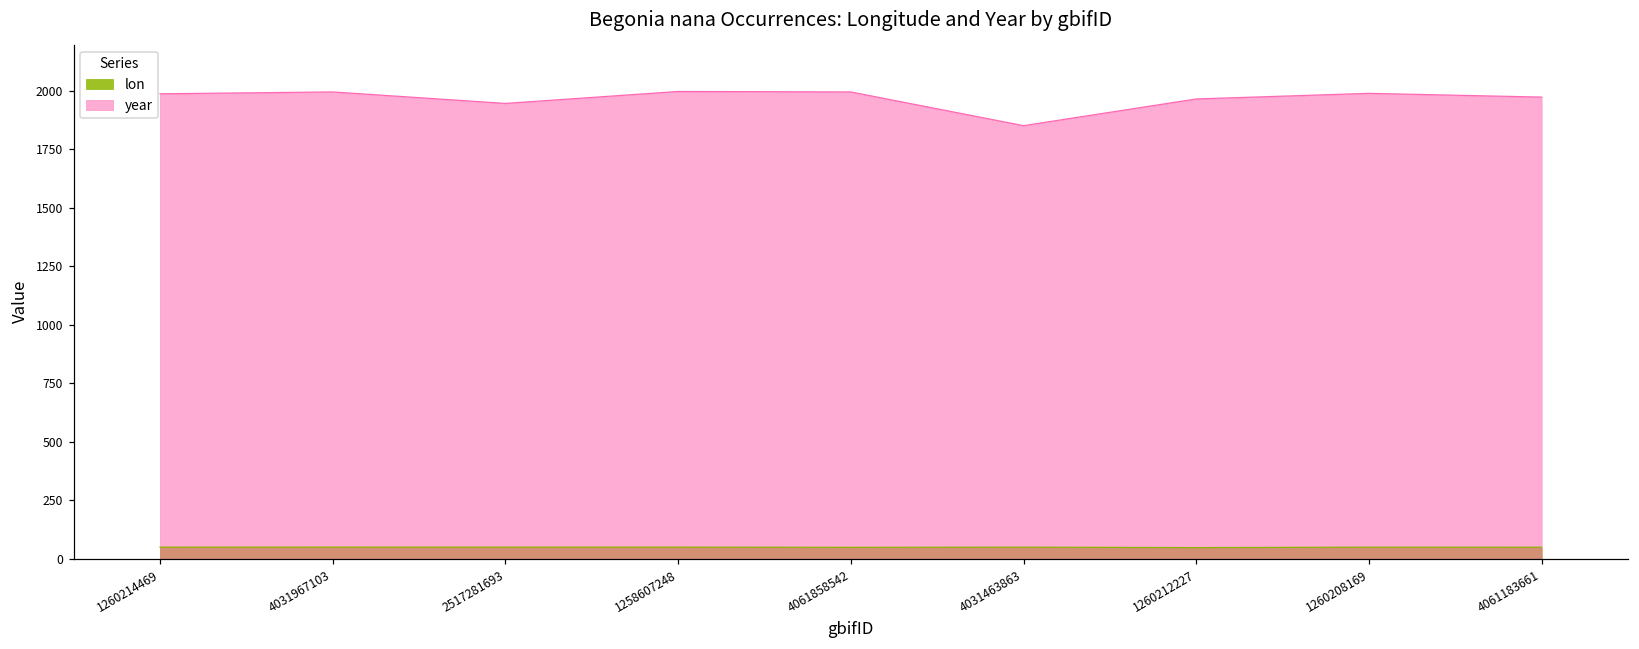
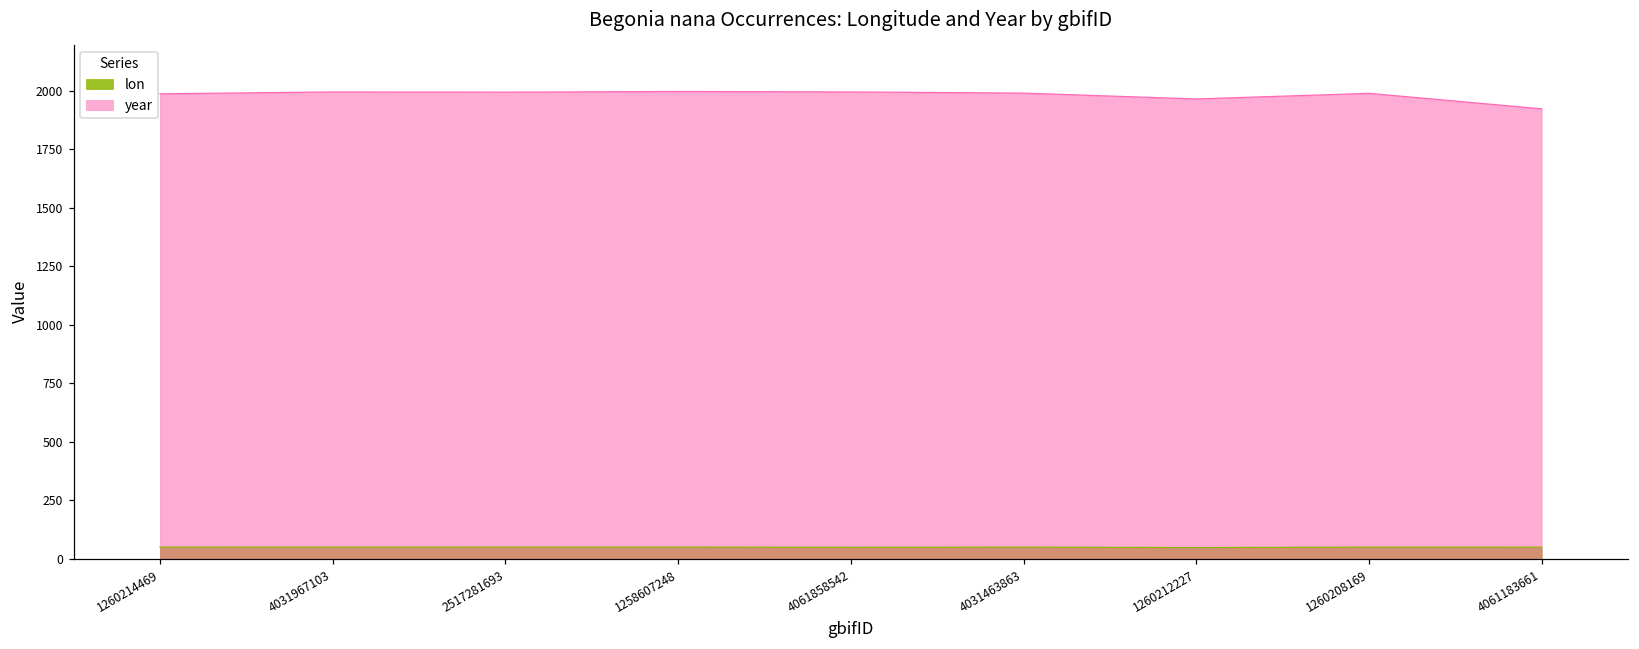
year, 2517281693: 1950 -> 1990
year, 4031463863: 1850 -> 1990
year, 4061183661: 1970 -> 1920
